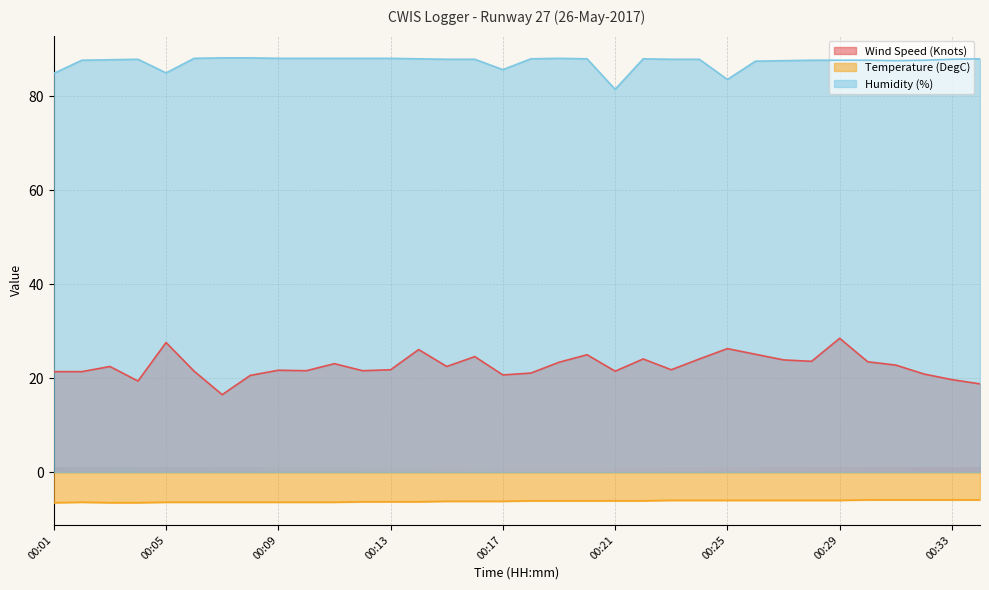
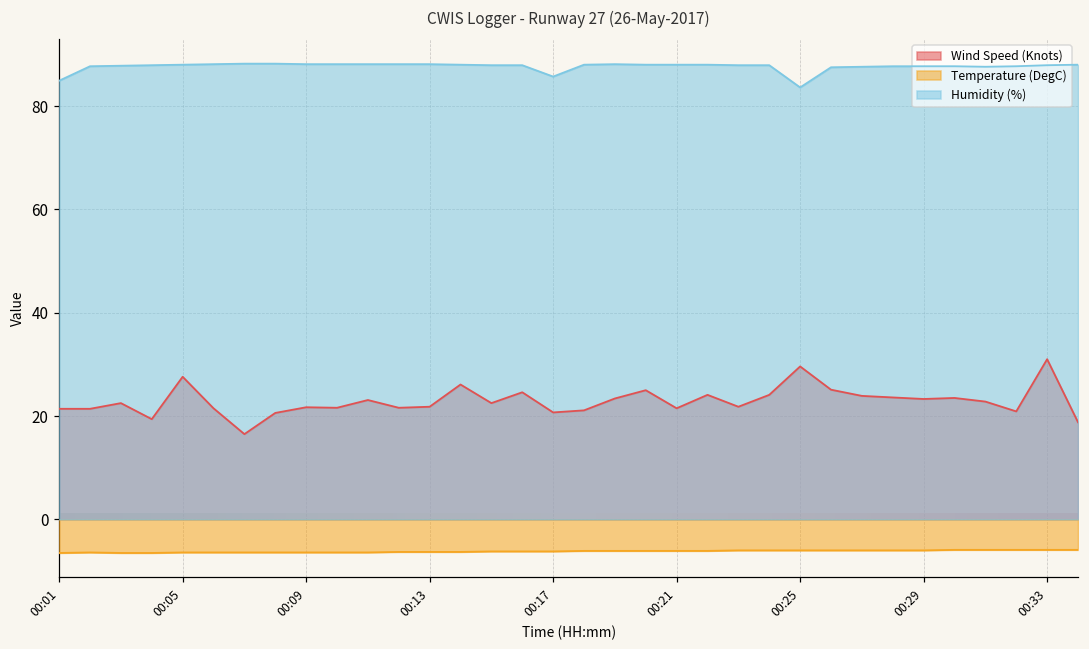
Humidity (%), 00:05: 85 -> 88
Humidity (%), 00:21: 82 -> 88
Wind Speed (Knots), 00:25: 26 -> 30
Wind Speed (Knots), 00:29: 29 -> 23
Wind Speed (Knots), 00:33: 20 -> 31
